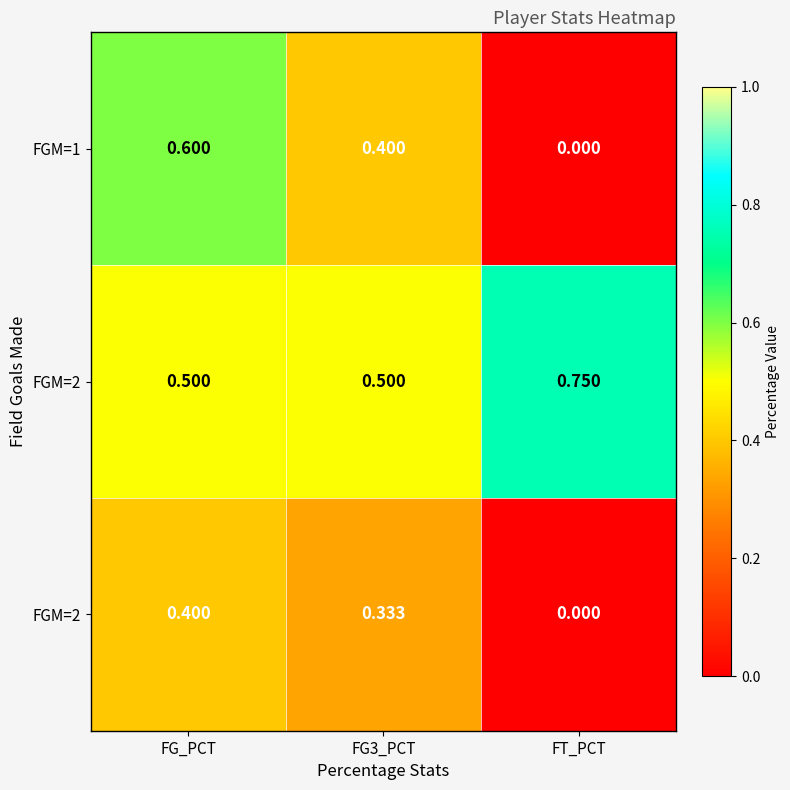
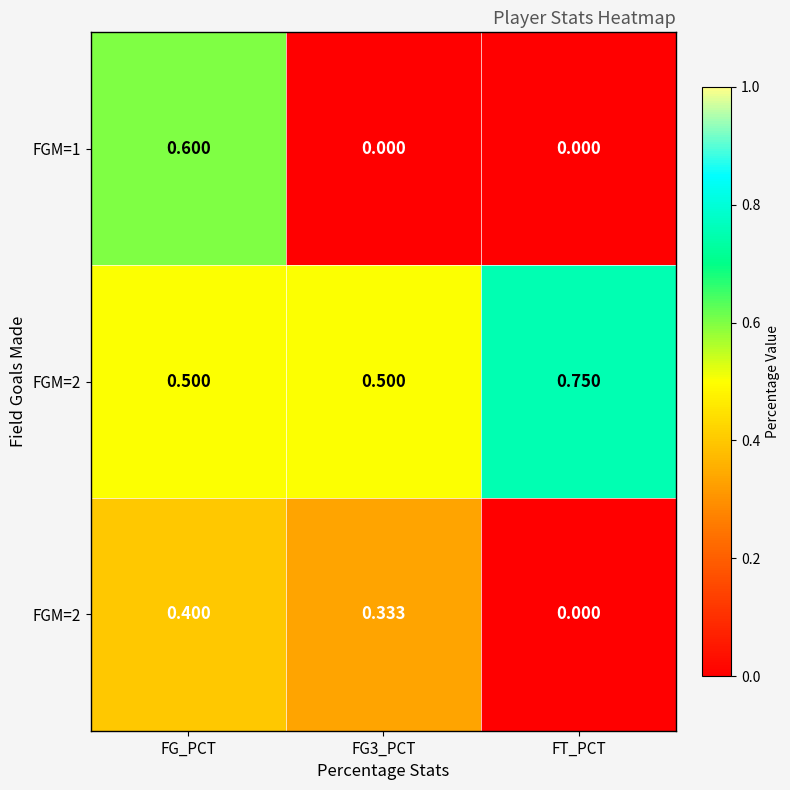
FGM=1, FG3_PCT: 0.400 -> 0.000
